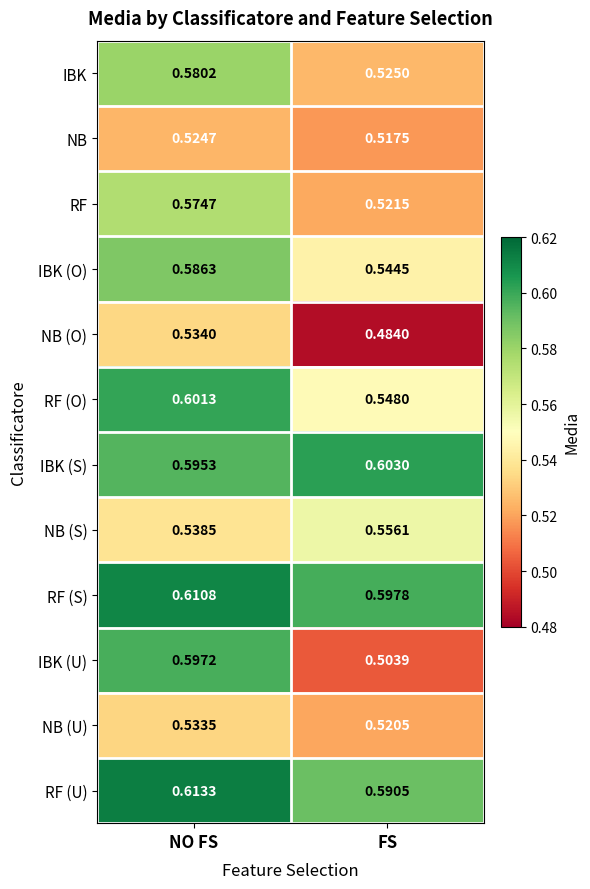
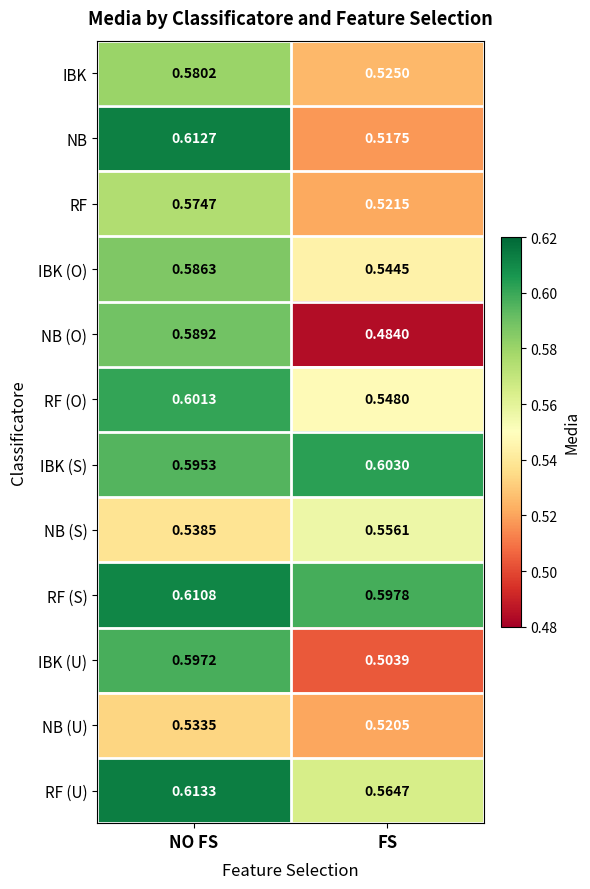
NB, NO FS: 0.5247 -> 0.6127
NB (O), NO FS: 0.5340 -> 0.5892
RF (U), FS: 0.5905 -> 0.5647
